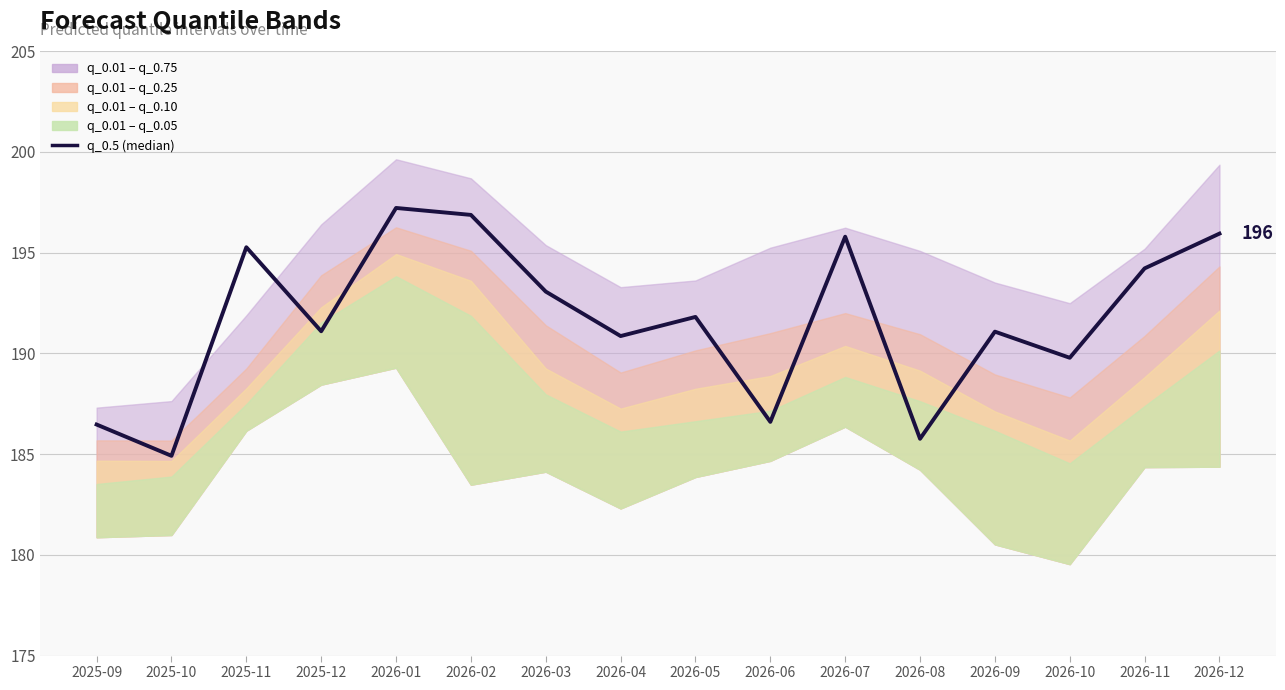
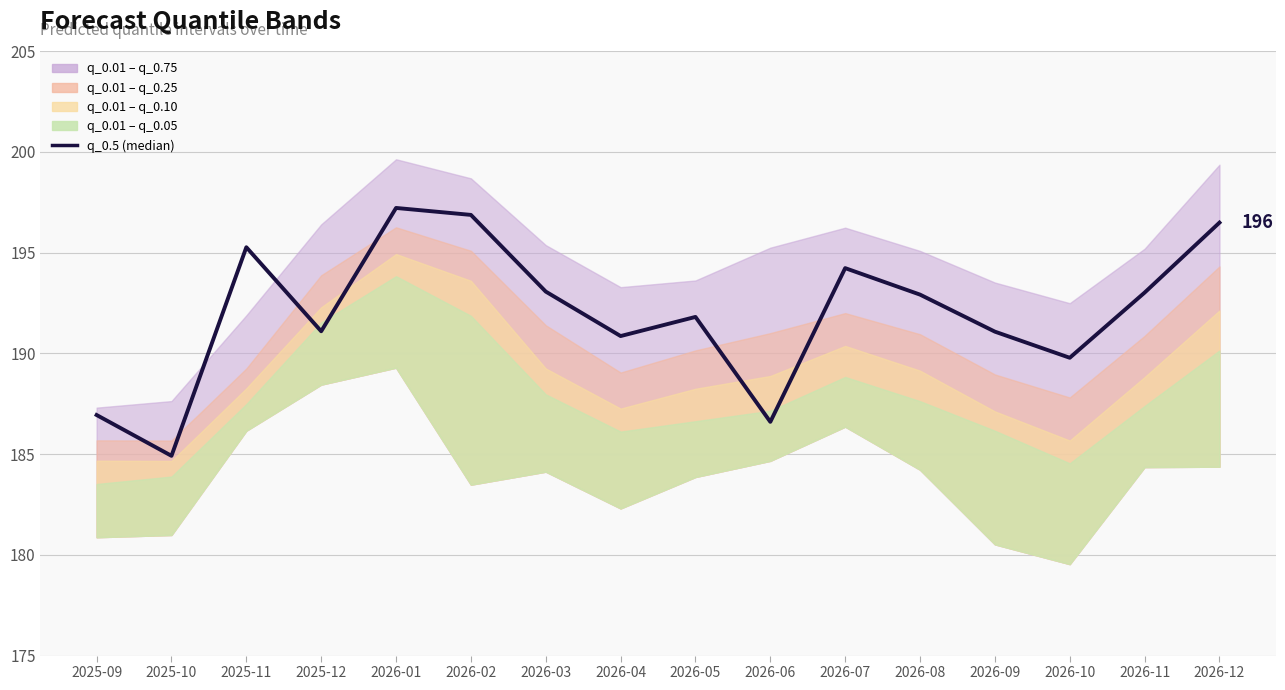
q_0.5 (median), 2025-09: 186.5 -> 186.9
q_0.5 (median), 2026-07: 195.8 -> 194.2
q_0.5 (median), 2026-08: 185.8 -> 192.9
q_0.5 (median), 2026-11: 194.2 -> 193.0
q_0.5 (median), 2026-12: 195.9 -> 196.5
